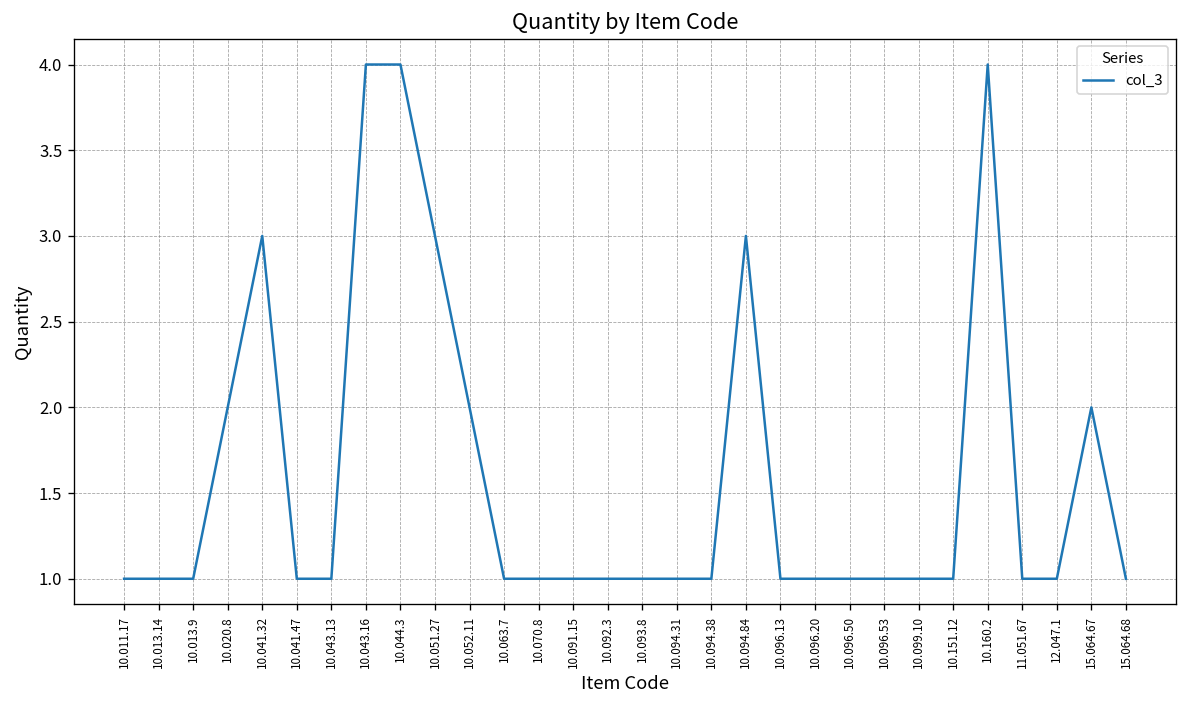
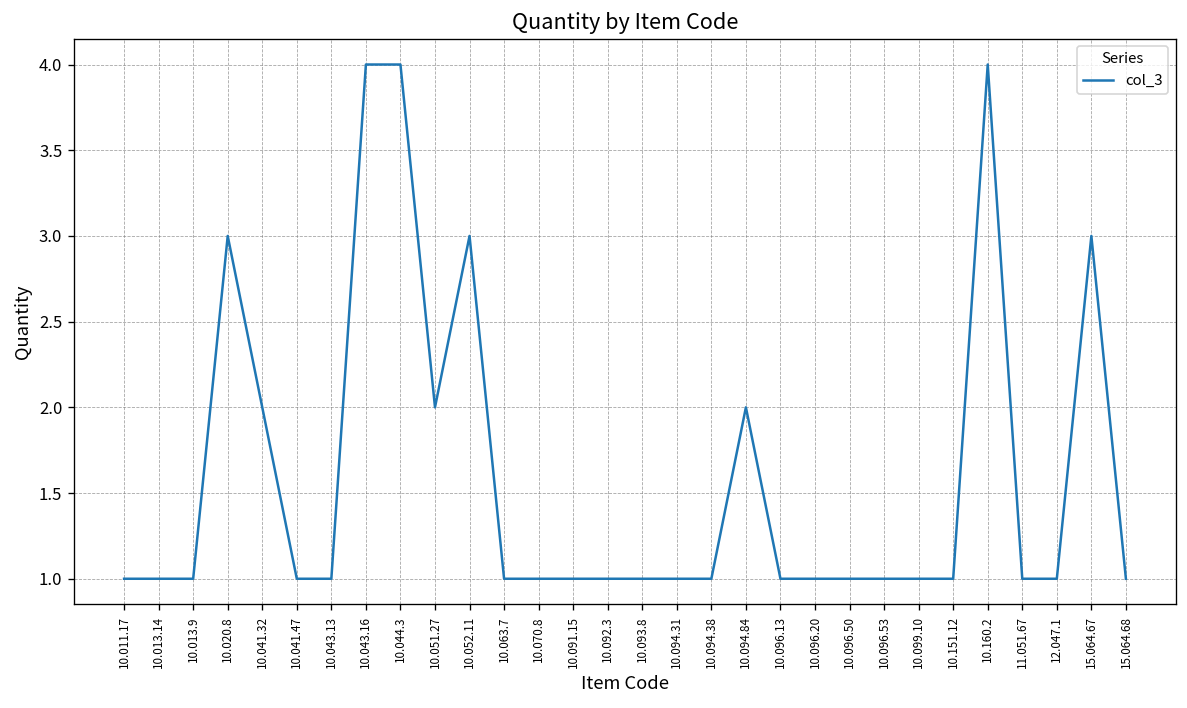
10.020.8: 2 -> 3
10.041.32: 3 -> 2
10.051.27: 3 -> 2
10.052.11: 2 -> 3
10.094.84: 3 -> 2
15.064.67: 2 -> 3
